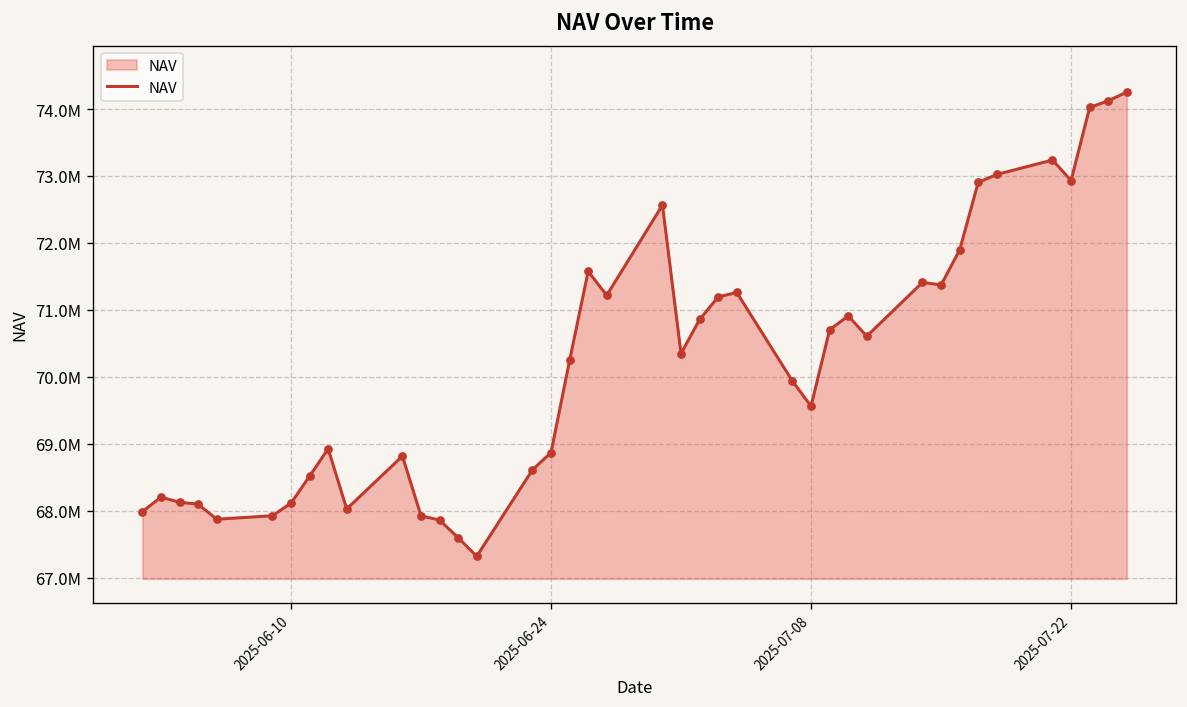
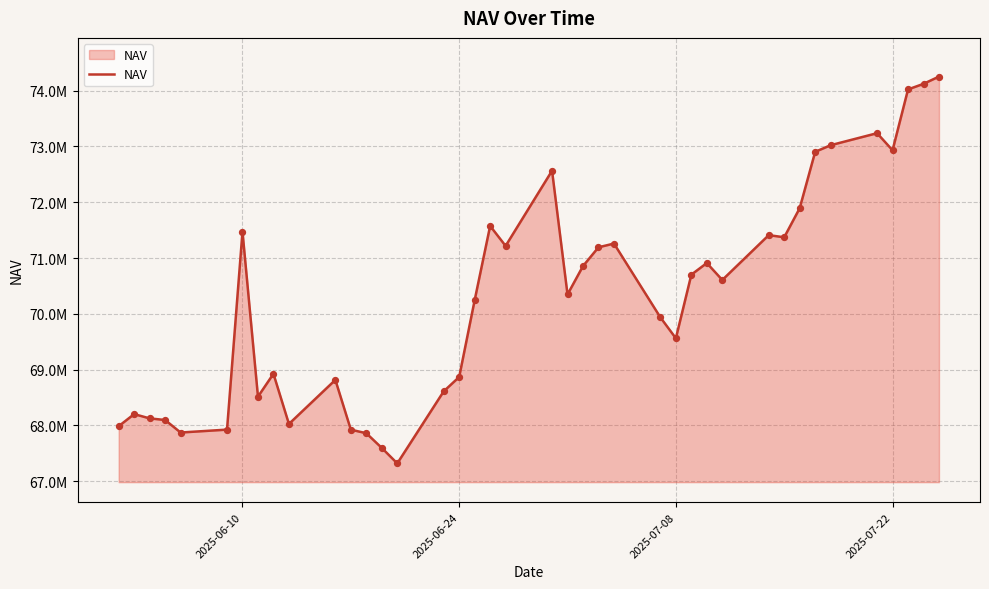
2025-06-10: 68100000 -> 71500000
